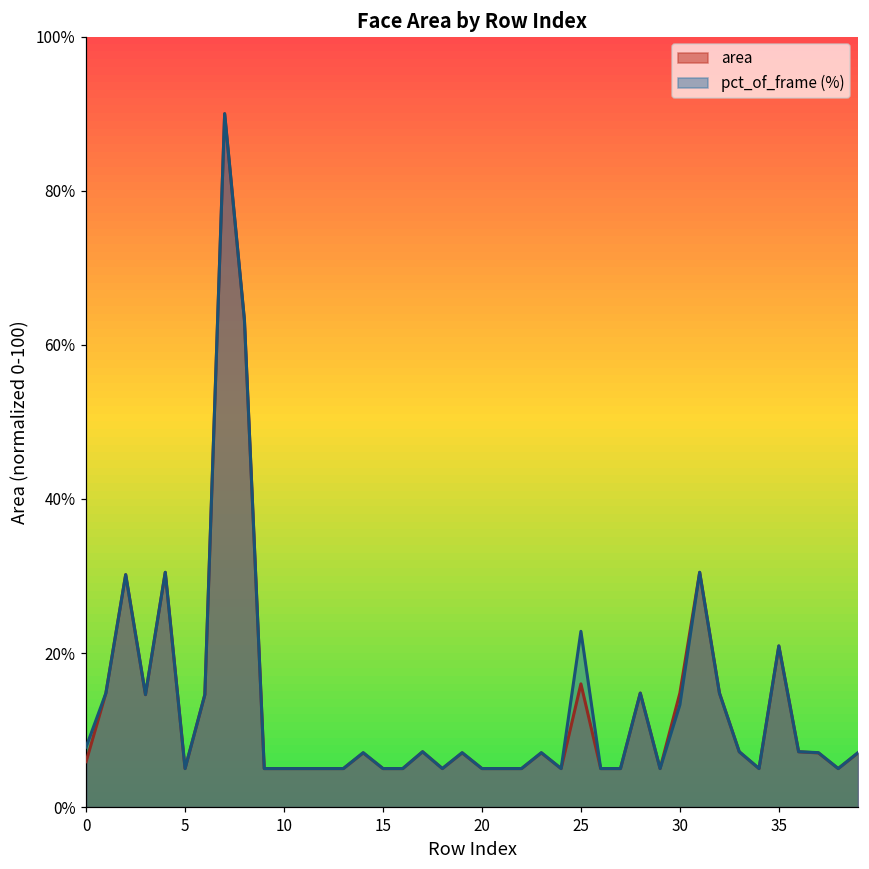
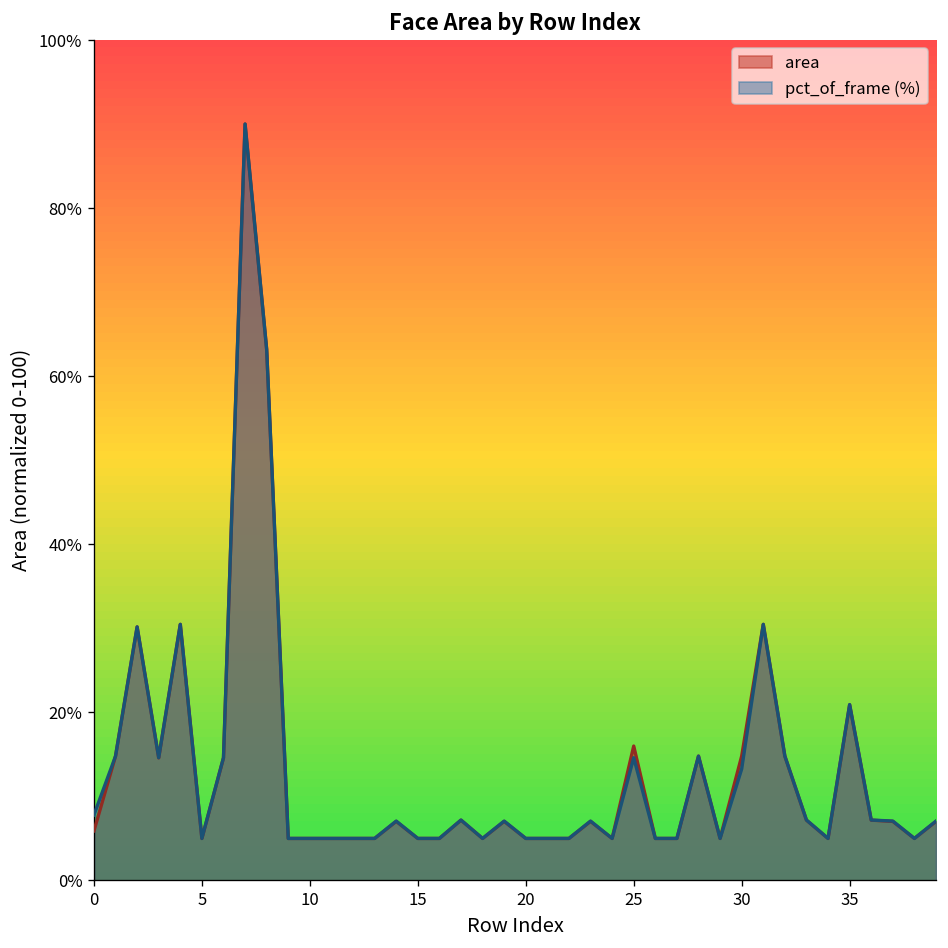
pct_of_frame (%), 25: 23% -> 15%
